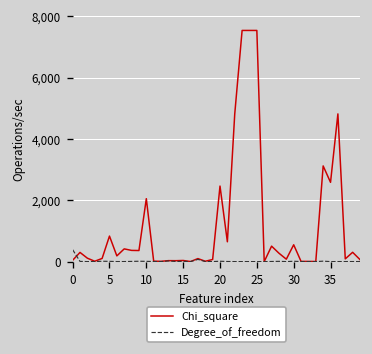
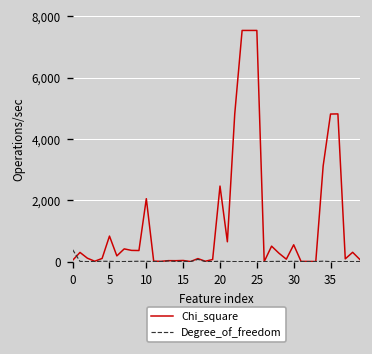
Chi_square, 35: 2,600 -> 4,800
